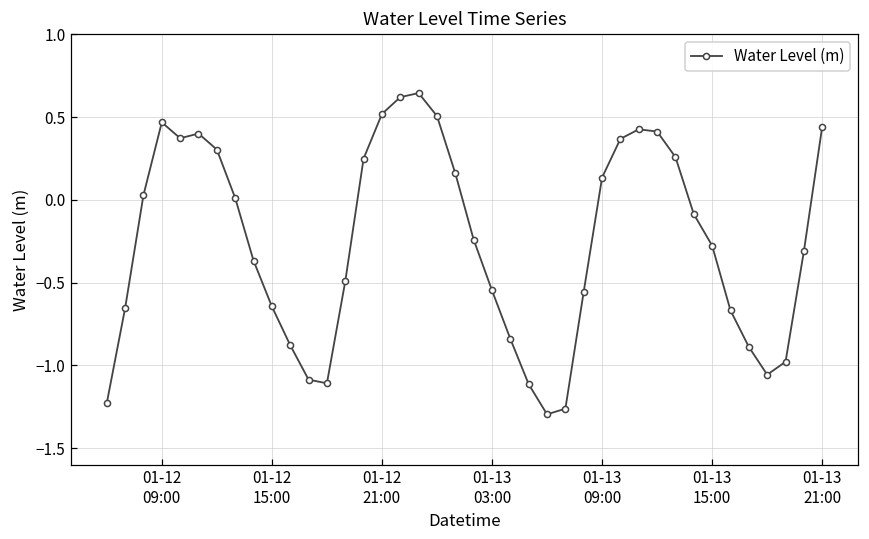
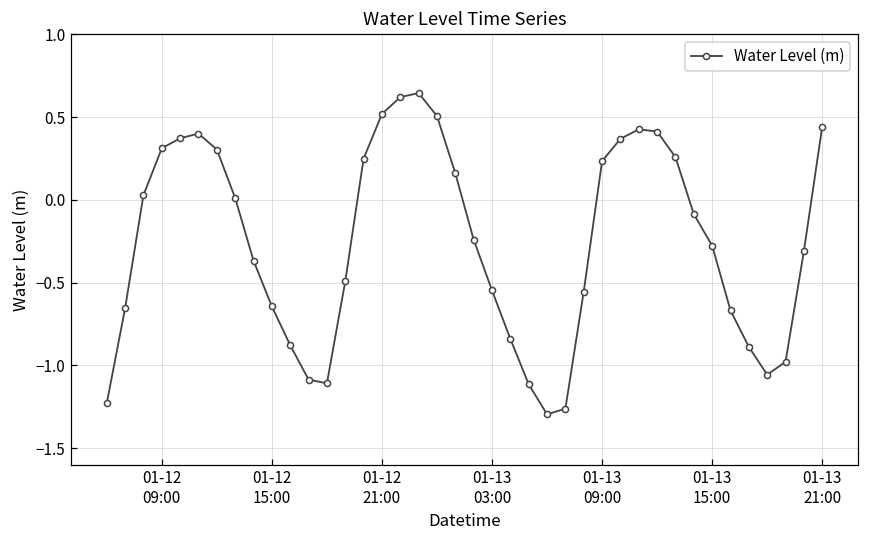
01-12 09:00: 0.47 -> 0.31
01-13 09:00: 0.14 -> 0.23
